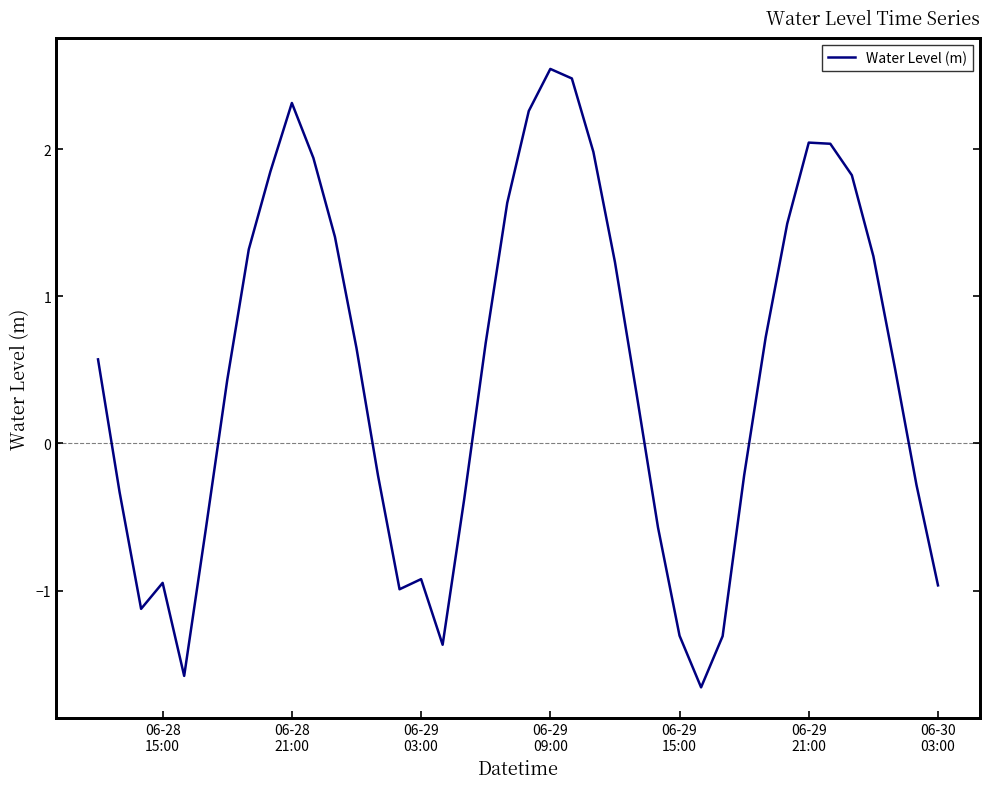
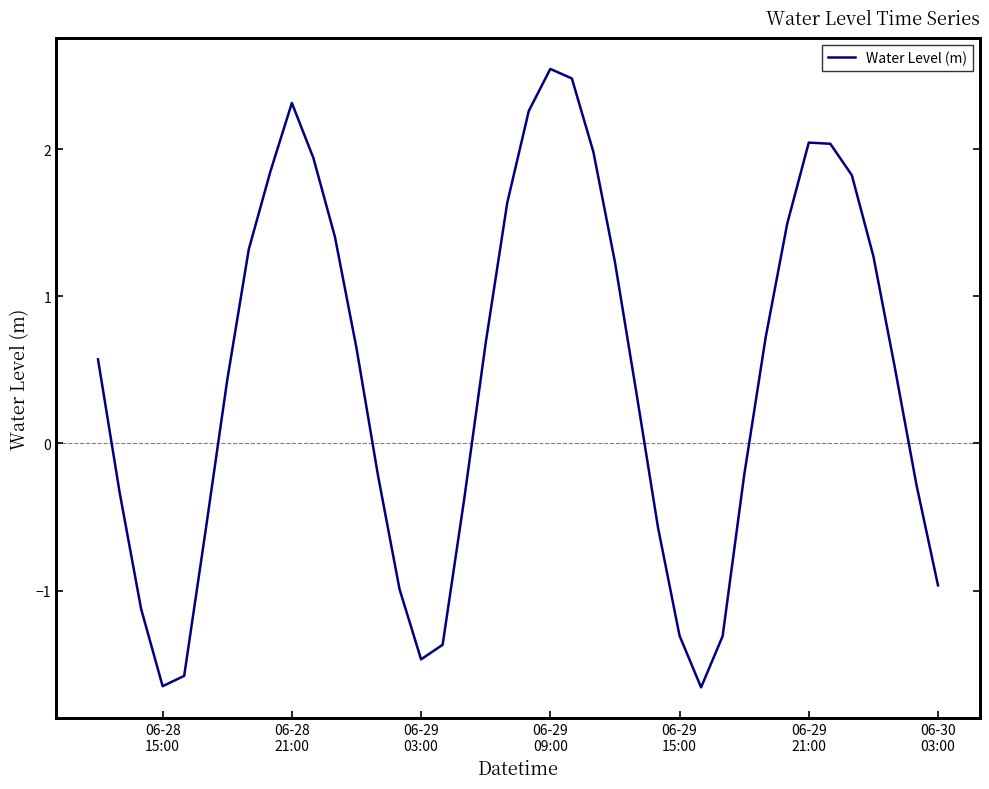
06-28 15:00: -0.95 -> -1.65
06-29 03:00: -0.92 -> -1.47
